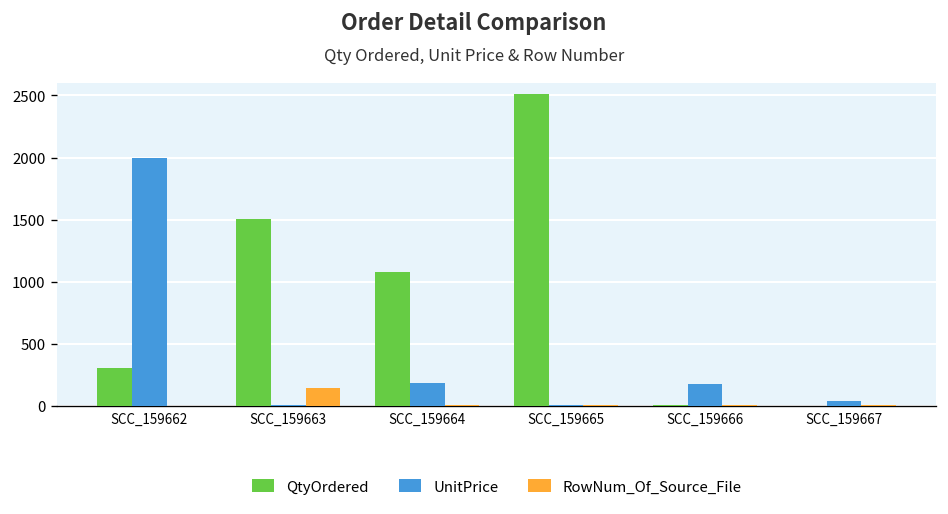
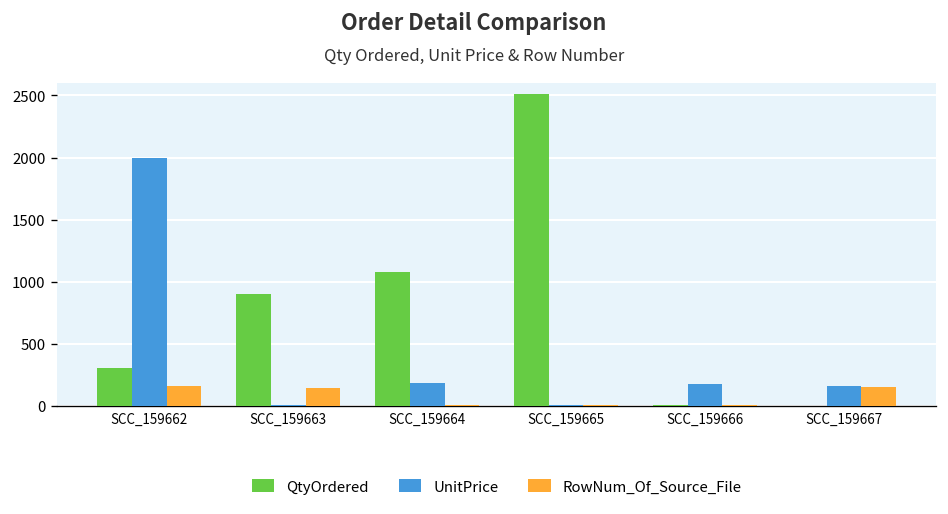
RowNum_Of_Source_File, SCC_159662: 0 -> 160
QtyOrdered, SCC_159663: 1510 -> 900
UnitPrice, SCC_159667: 40 -> 160
RowNum_Of_Source_File, SCC_159667: 10 -> 150
